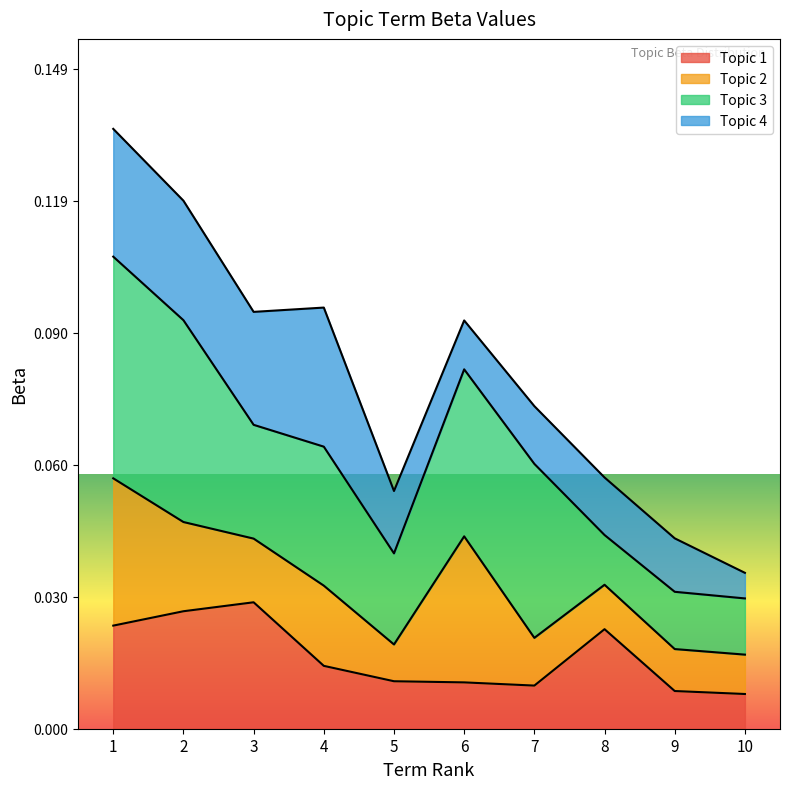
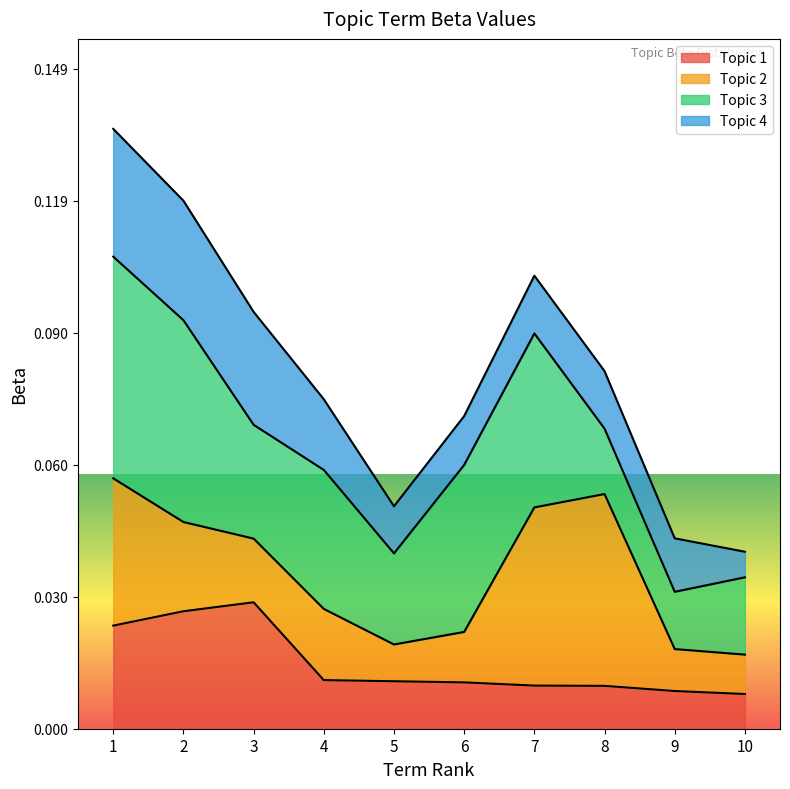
Topic 1, 4: 0.014 -> 0.011
Topic 2, 4: 0.018 -> 0.016
Topic 4, 4: 0.031 -> 0.016
Topic 4, 5: 0.014 -> 0.011
Topic 2, 6: 0.033 -> 0.011
Topic 2, 7: 0.011 -> 0.040
Topic 1, 8: 0.023 -> 0.010
Topic 2, 8: 0.010 -> 0.043
Topic 3, 8: 0.011 -> 0.015
Topic 3, 10: 0.013 -> 0.017
